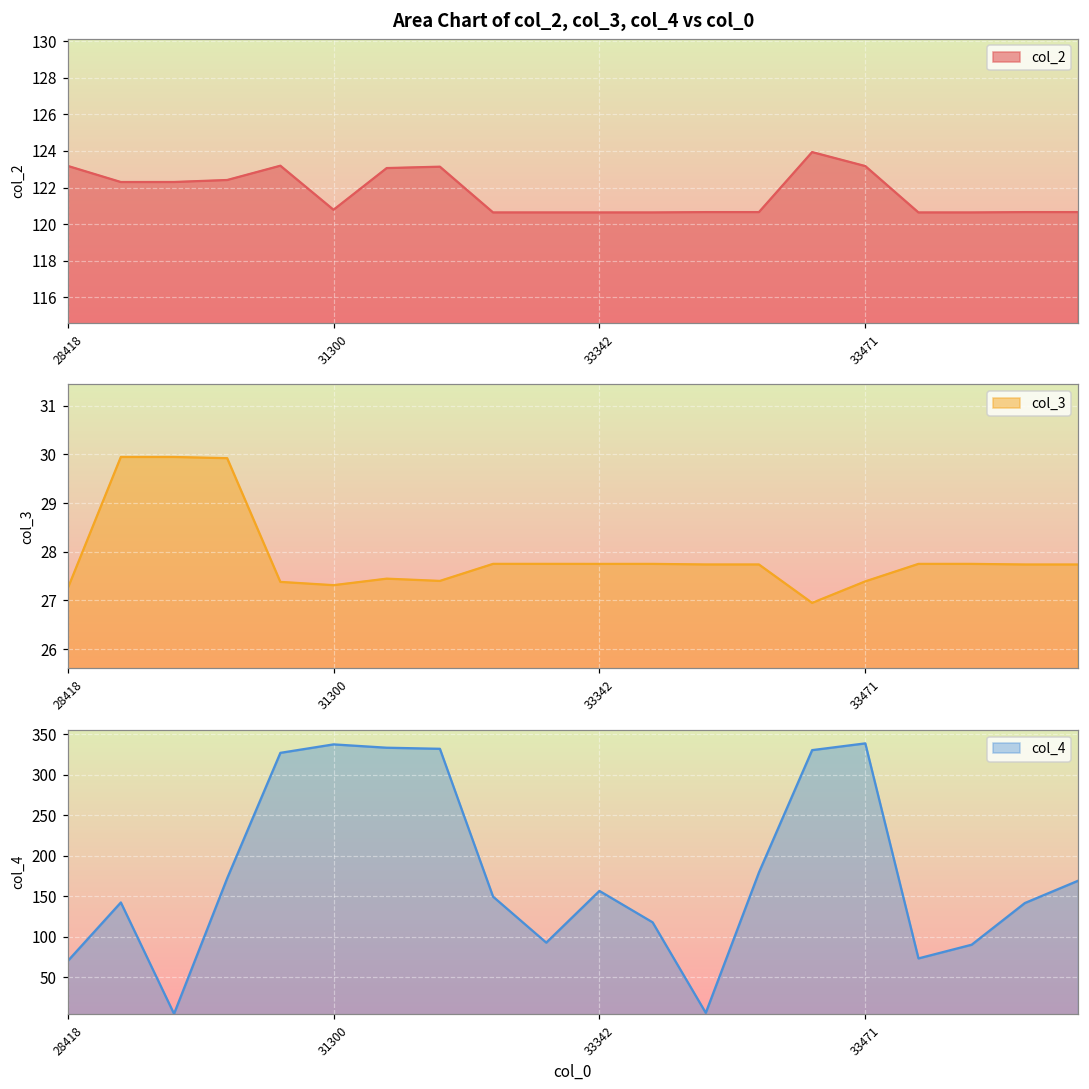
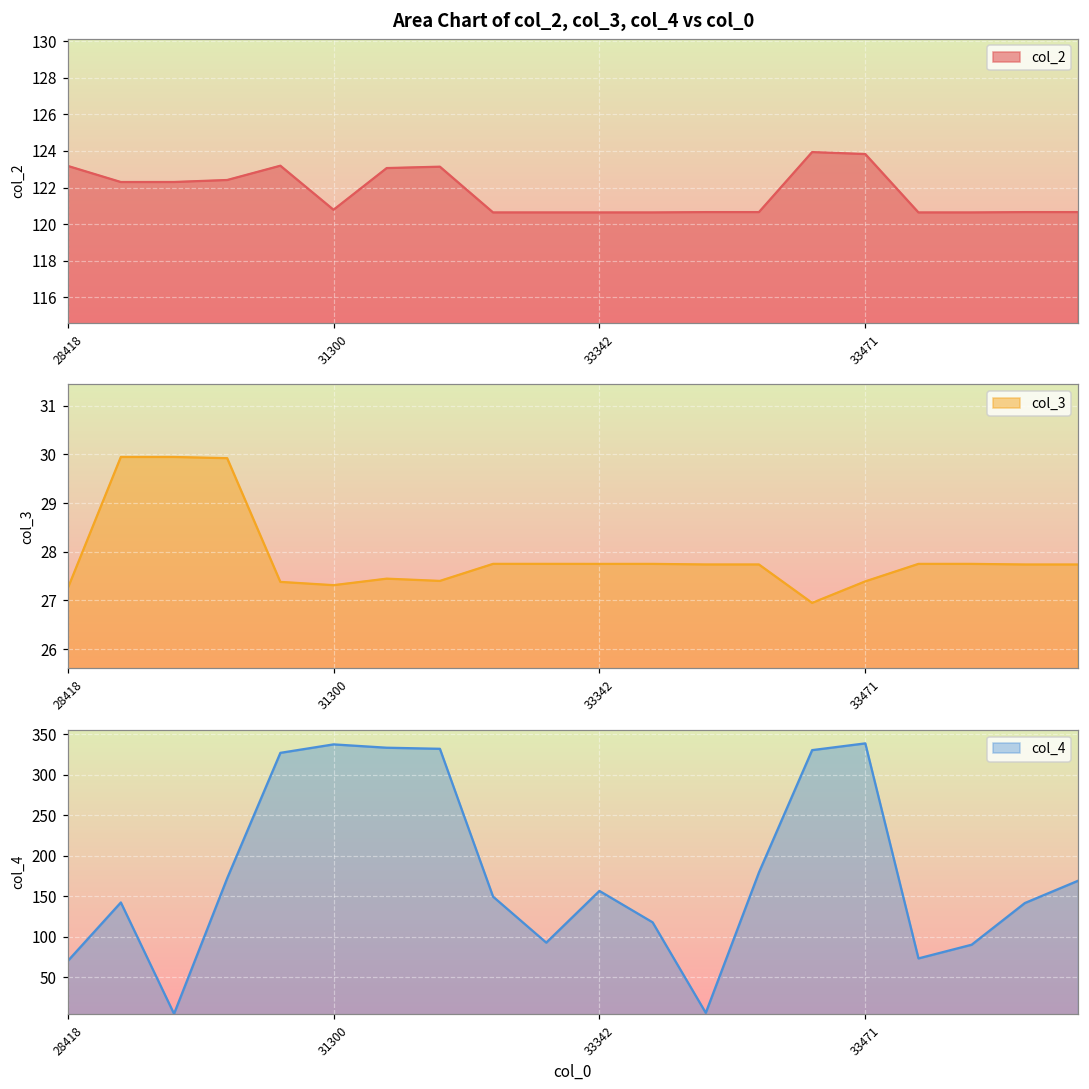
Area Chart of col_2, col_3, col_4 vs col_0, 33471: 123.2 -> 123.8
